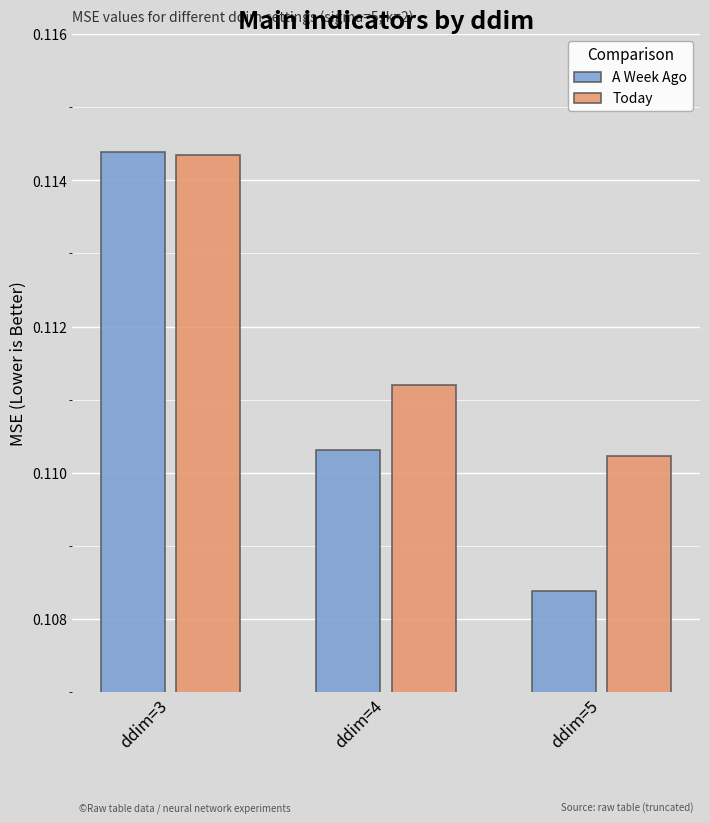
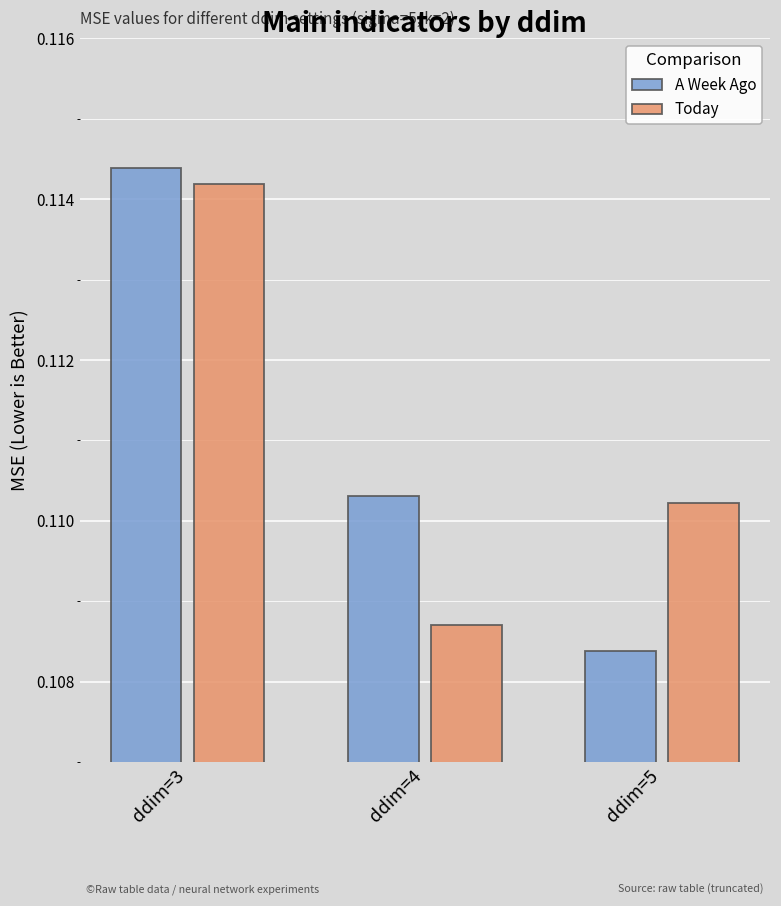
Today, ddim=3: 0.1144 -> 0.1142
Today, ddim=4: 0.1112 -> 0.1087
